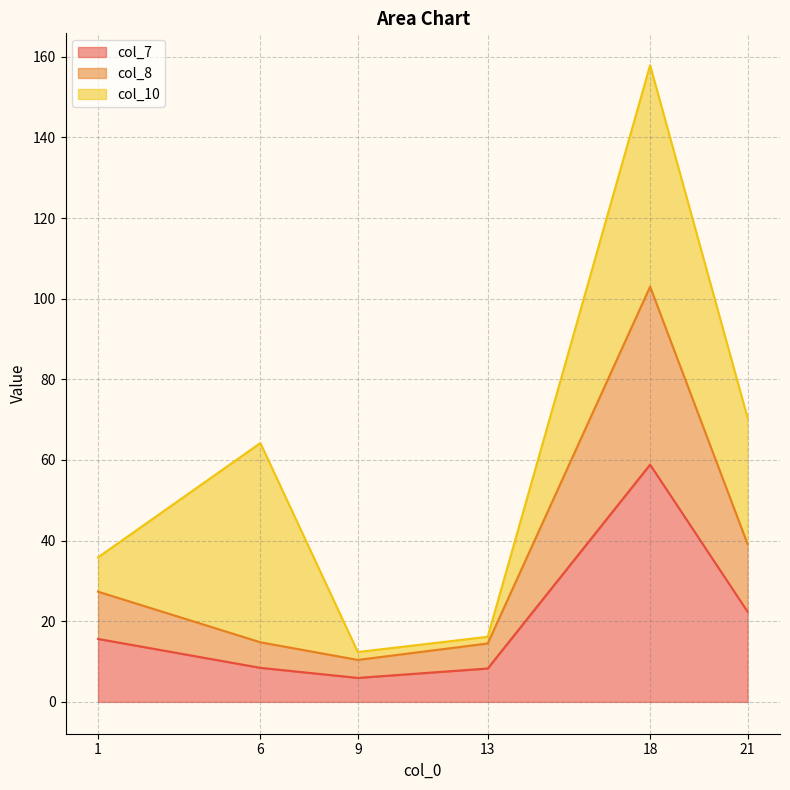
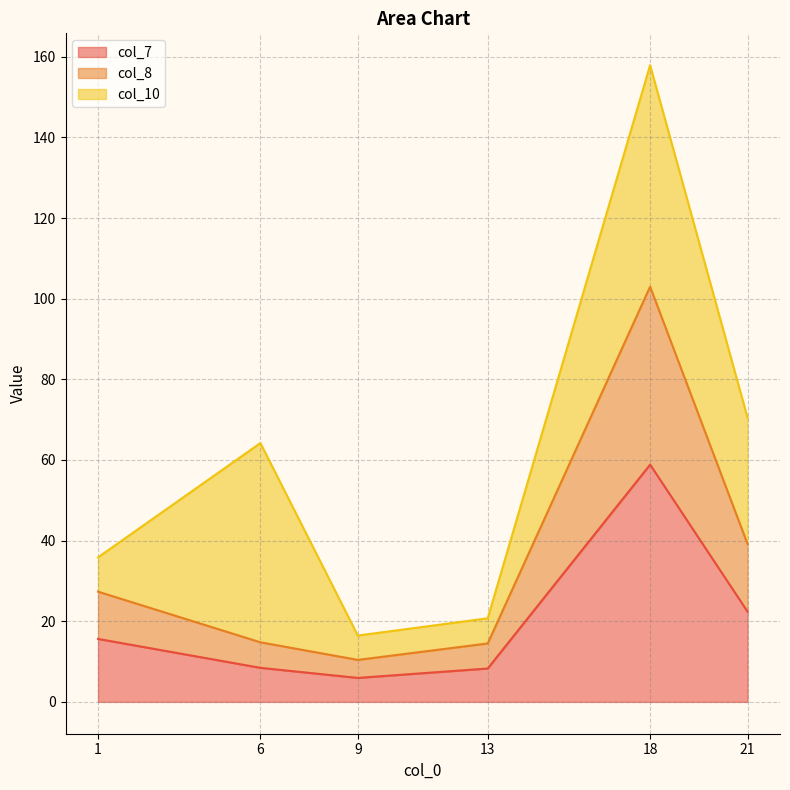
col_10, 9: 2 -> 6
col_10, 13: 2 -> 6
